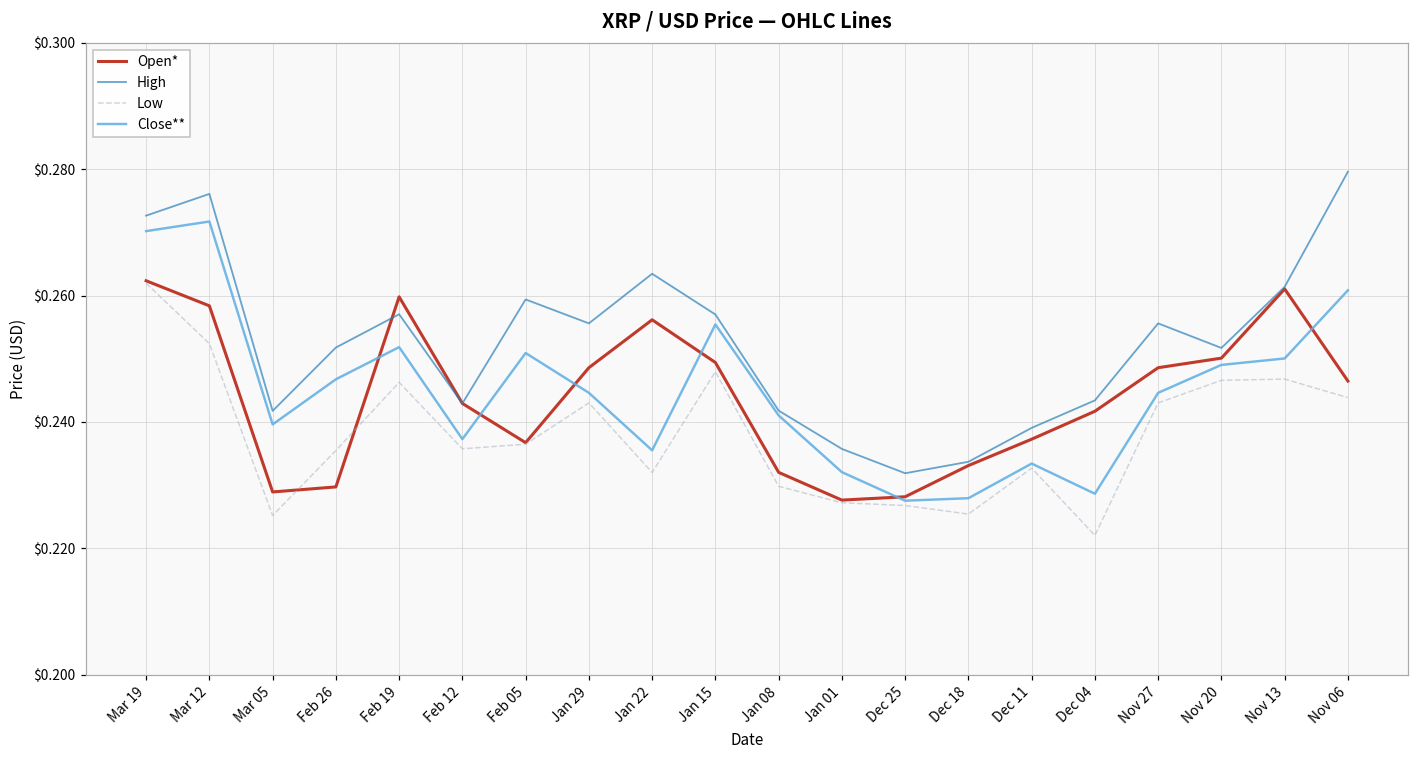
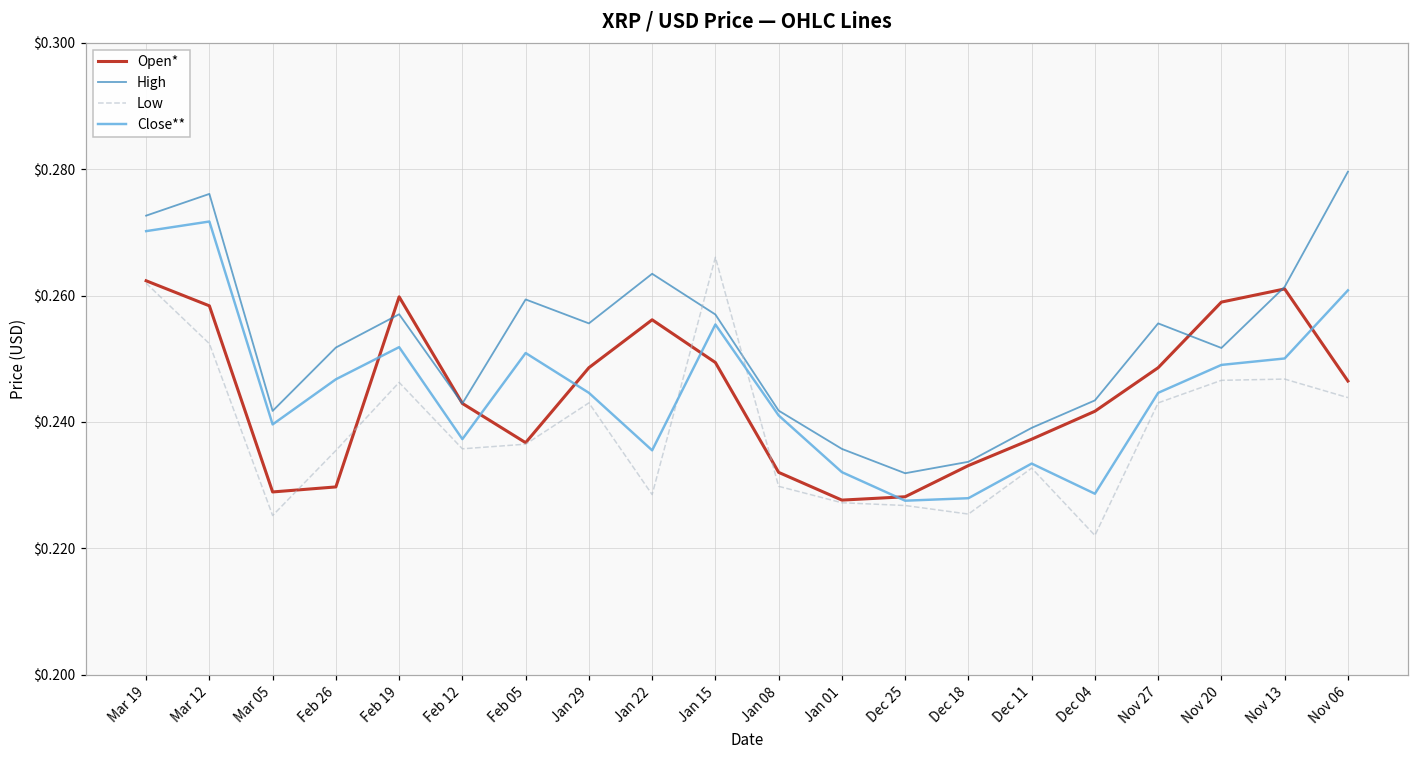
Low, Jan 22: $0.232 -> $0.229
Low, Jan 15: $0.248 -> $0.266
Open*, Nov 20: $0.250 -> $0.259
